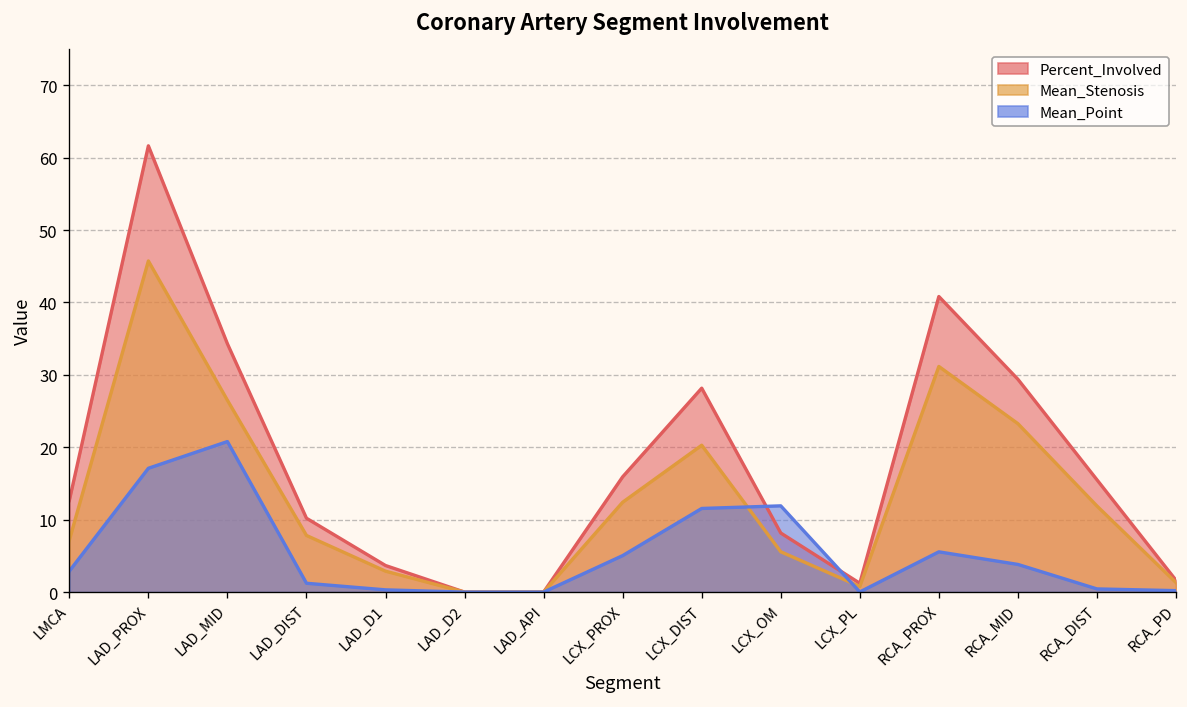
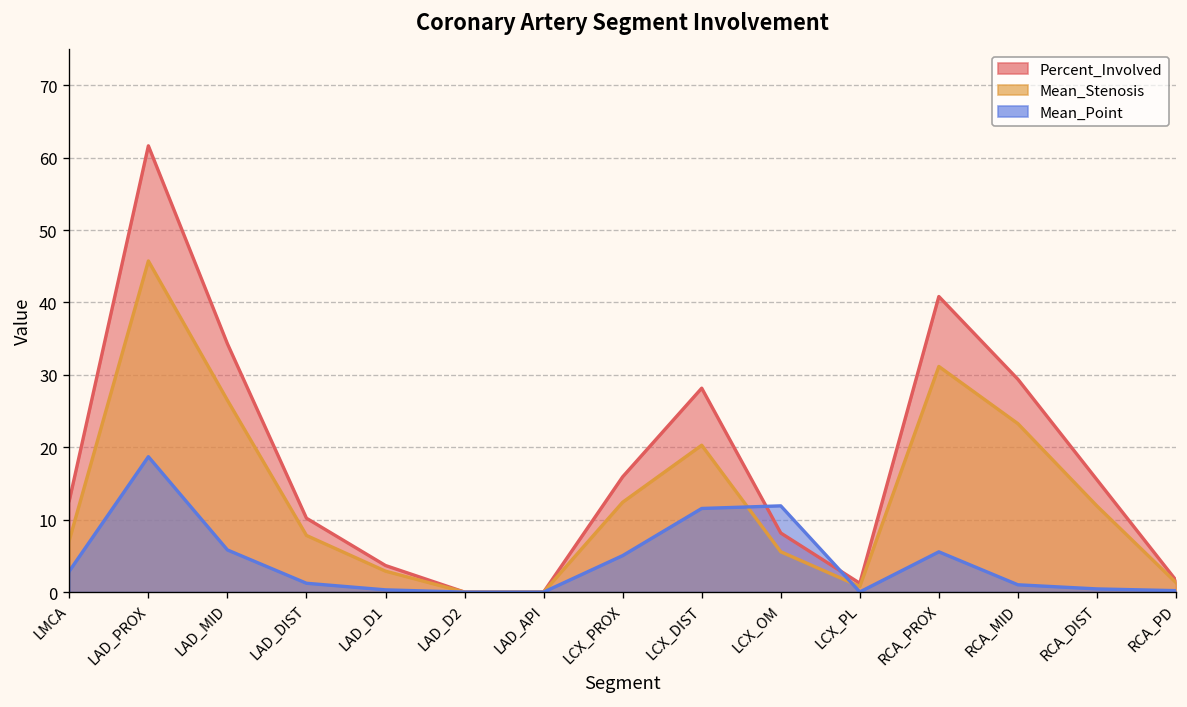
Mean_Point, LAD_PROX: 17 -> 19
Mean_Point, LAD_MID: 21 -> 6
Mean_Point, RCA_MID: 4 -> 1
